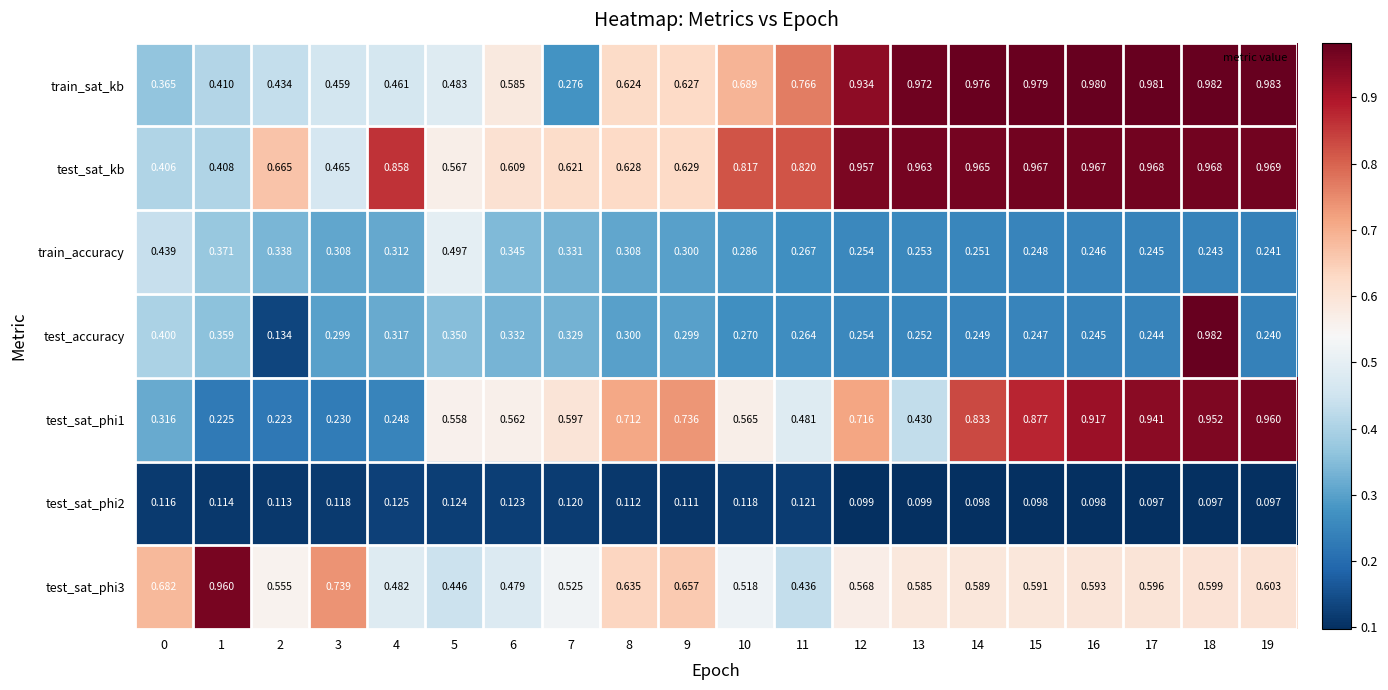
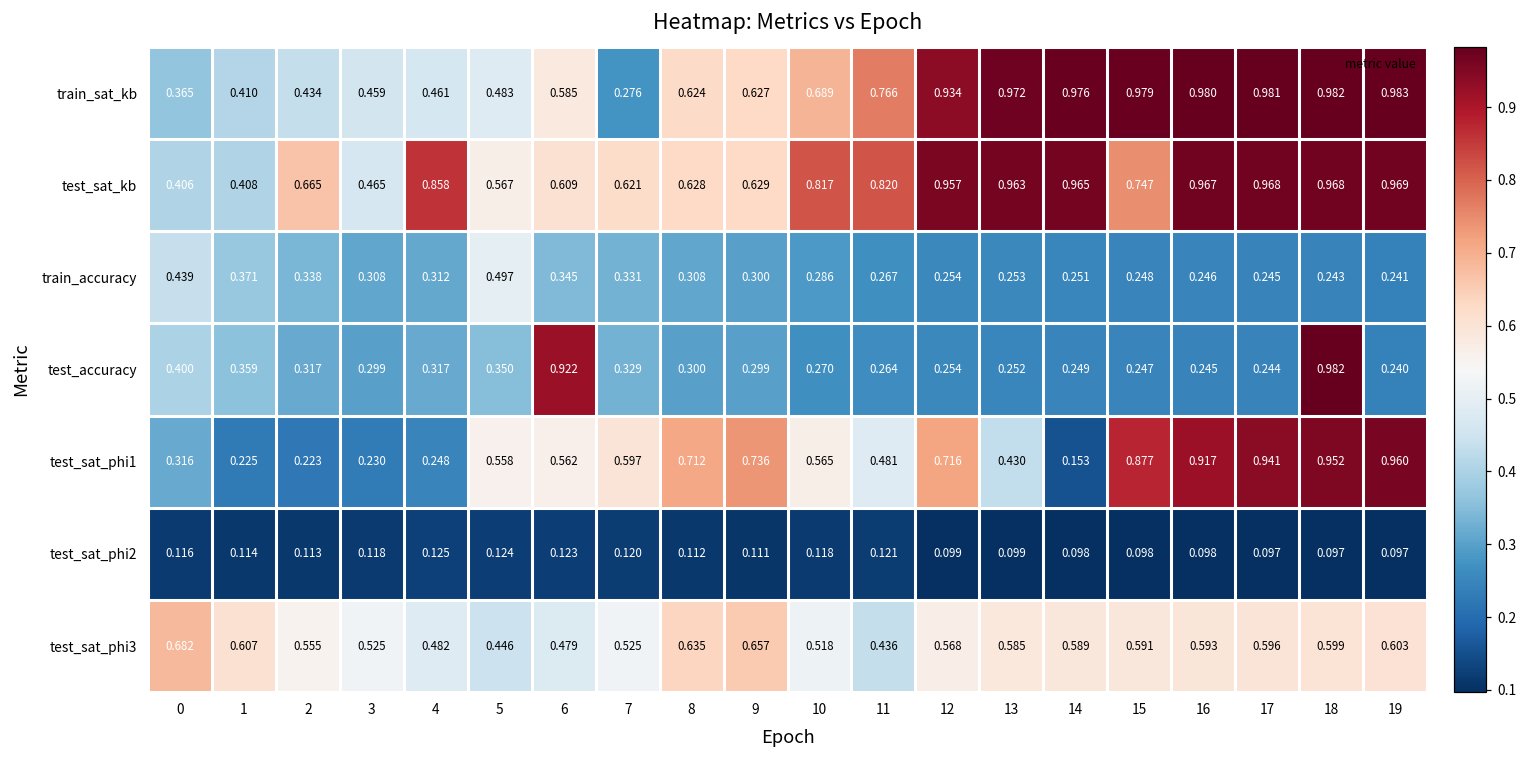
test_sat_kb, 15: 0.967 -> 0.747
test_accuracy, 2: 0.134 -> 0.317
test_accuracy, 6: 0.332 -> 0.922
test_sat_phi1, 14: 0.833 -> 0.153
test_sat_phi3, 1: 0.960 -> 0.607
test_sat_phi3, 3: 0.739 -> 0.525
